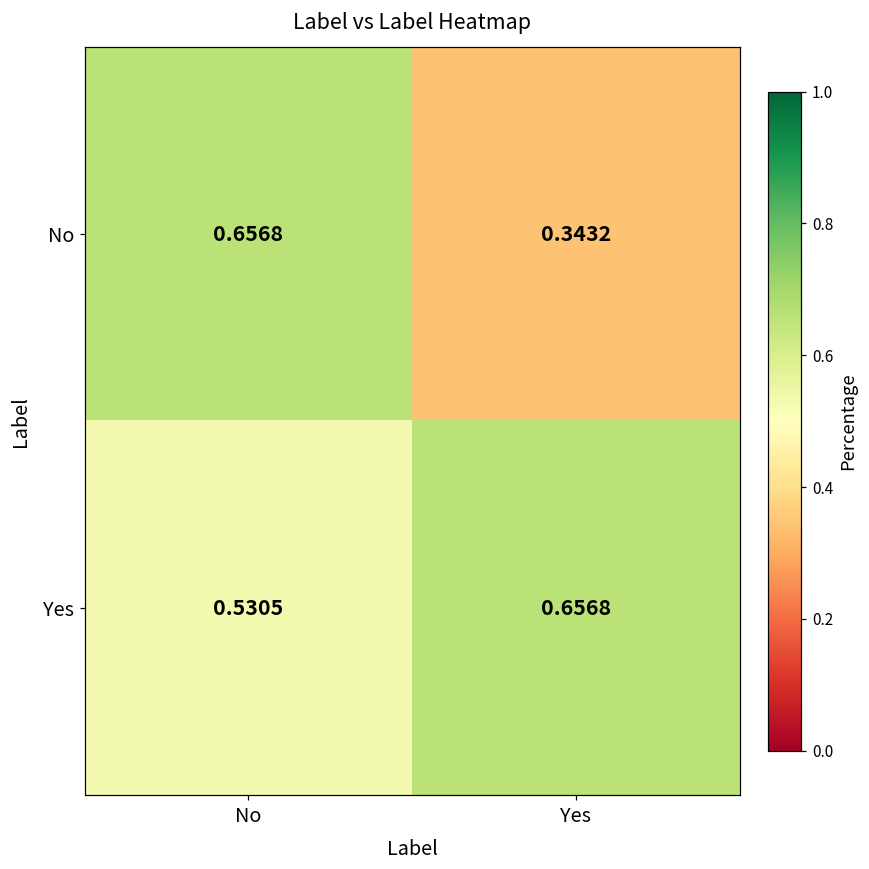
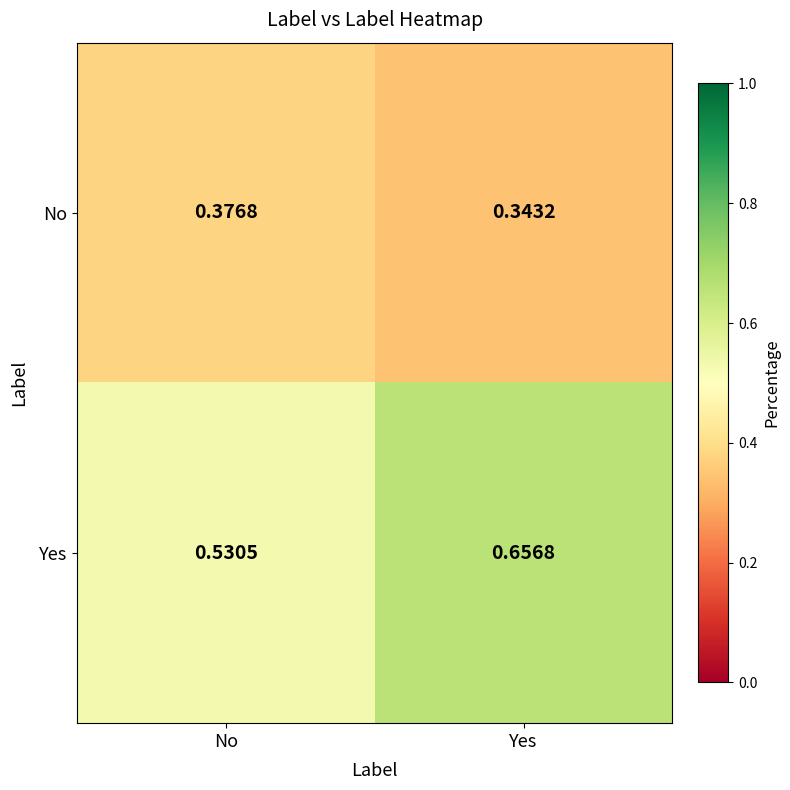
No, No: 0.6568 -> 0.3768
